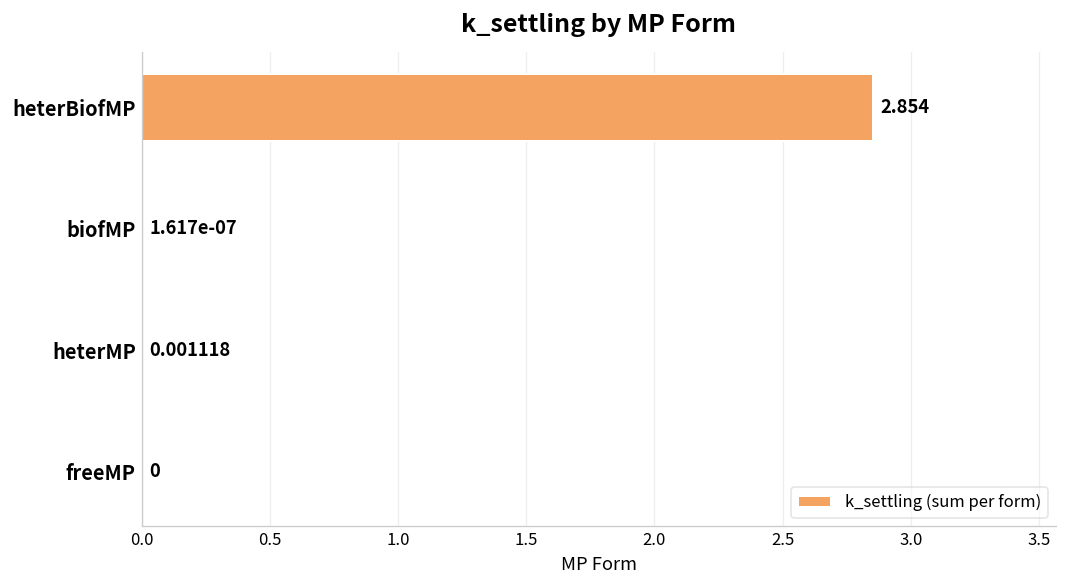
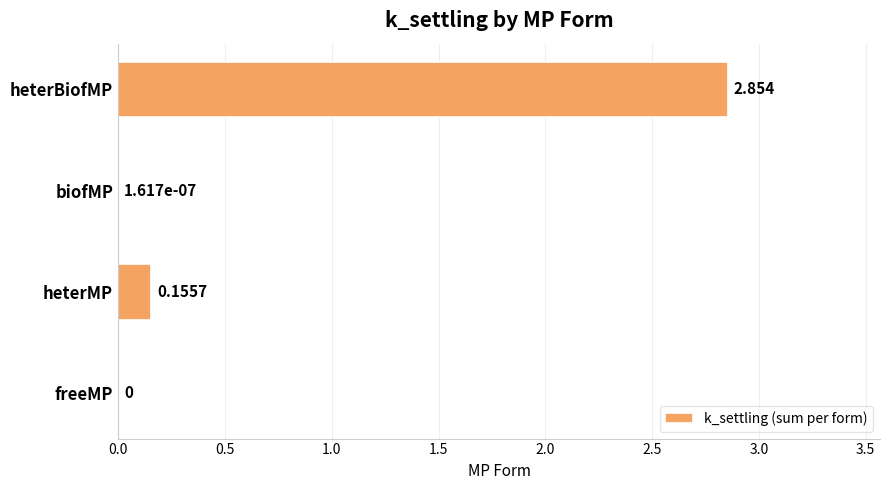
heterMP: 0.001118 -> 0.1557
